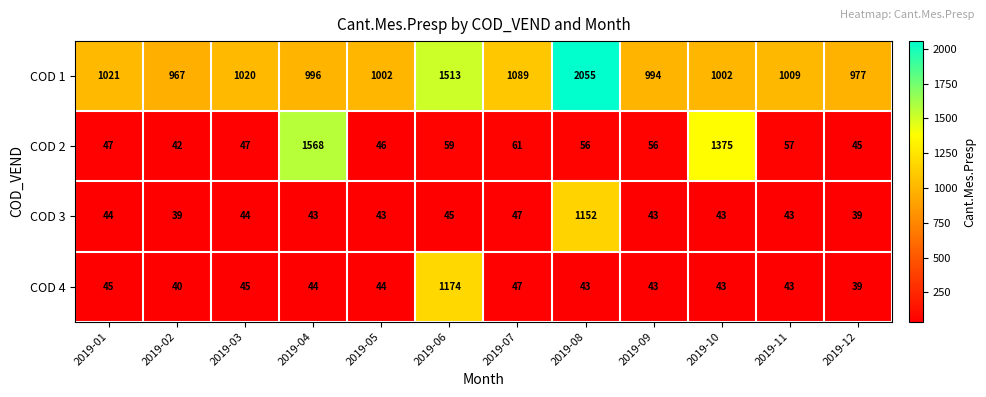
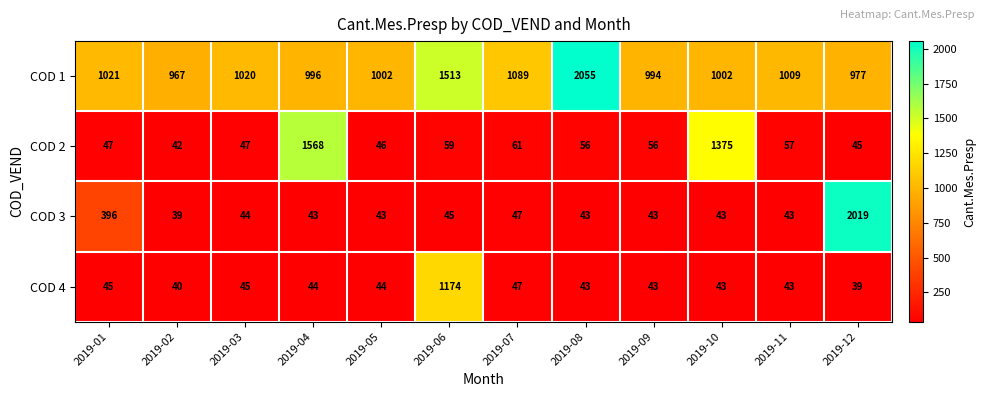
COD 3, 2019-01: 44 -> 396
COD 3, 2019-08: 1152 -> 43
COD 3, 2019-12: 39 -> 2019
